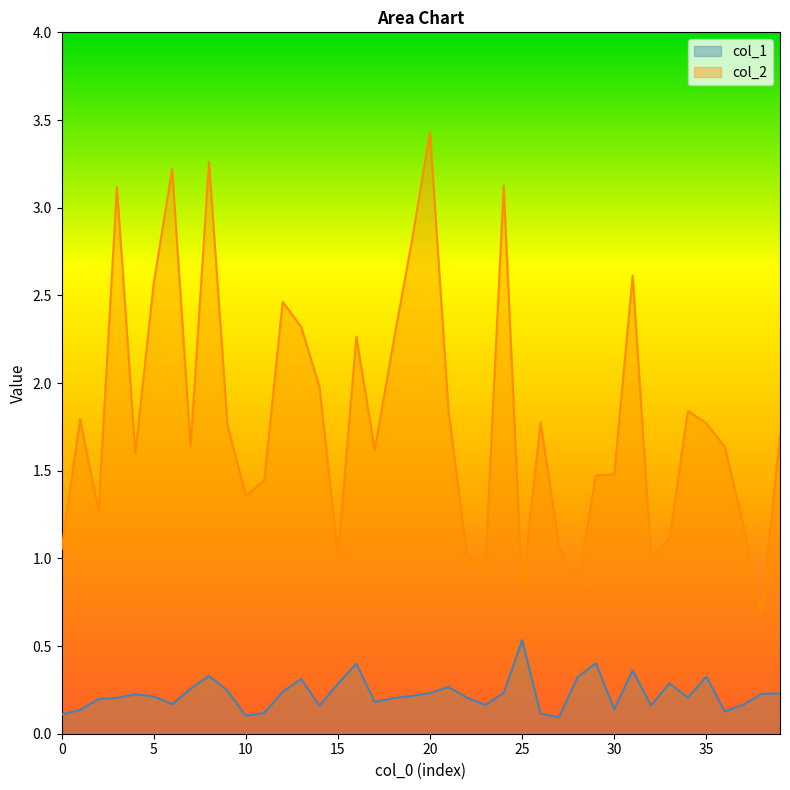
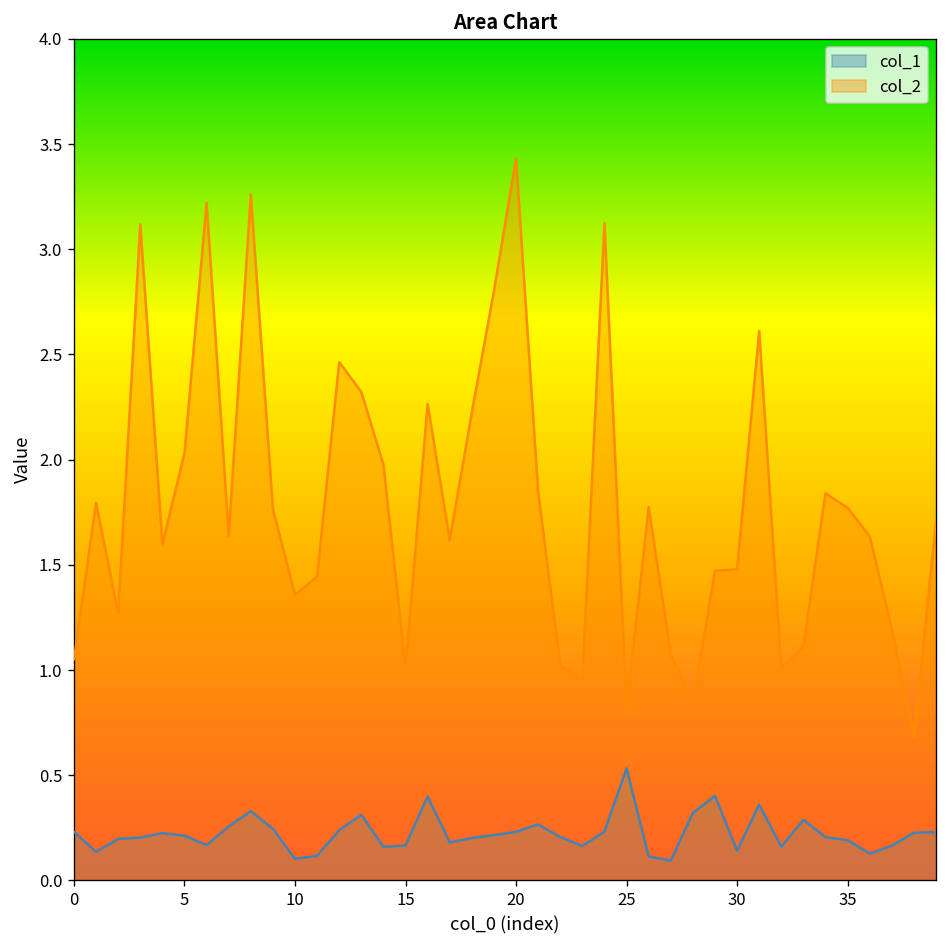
col_1, 0: 0.11 -> 0.23
col_2, 5: 2.57 -> 2.03
col_1, 15: 0.29 -> 0.17
col_1, 35: 0.33 -> 0.19
